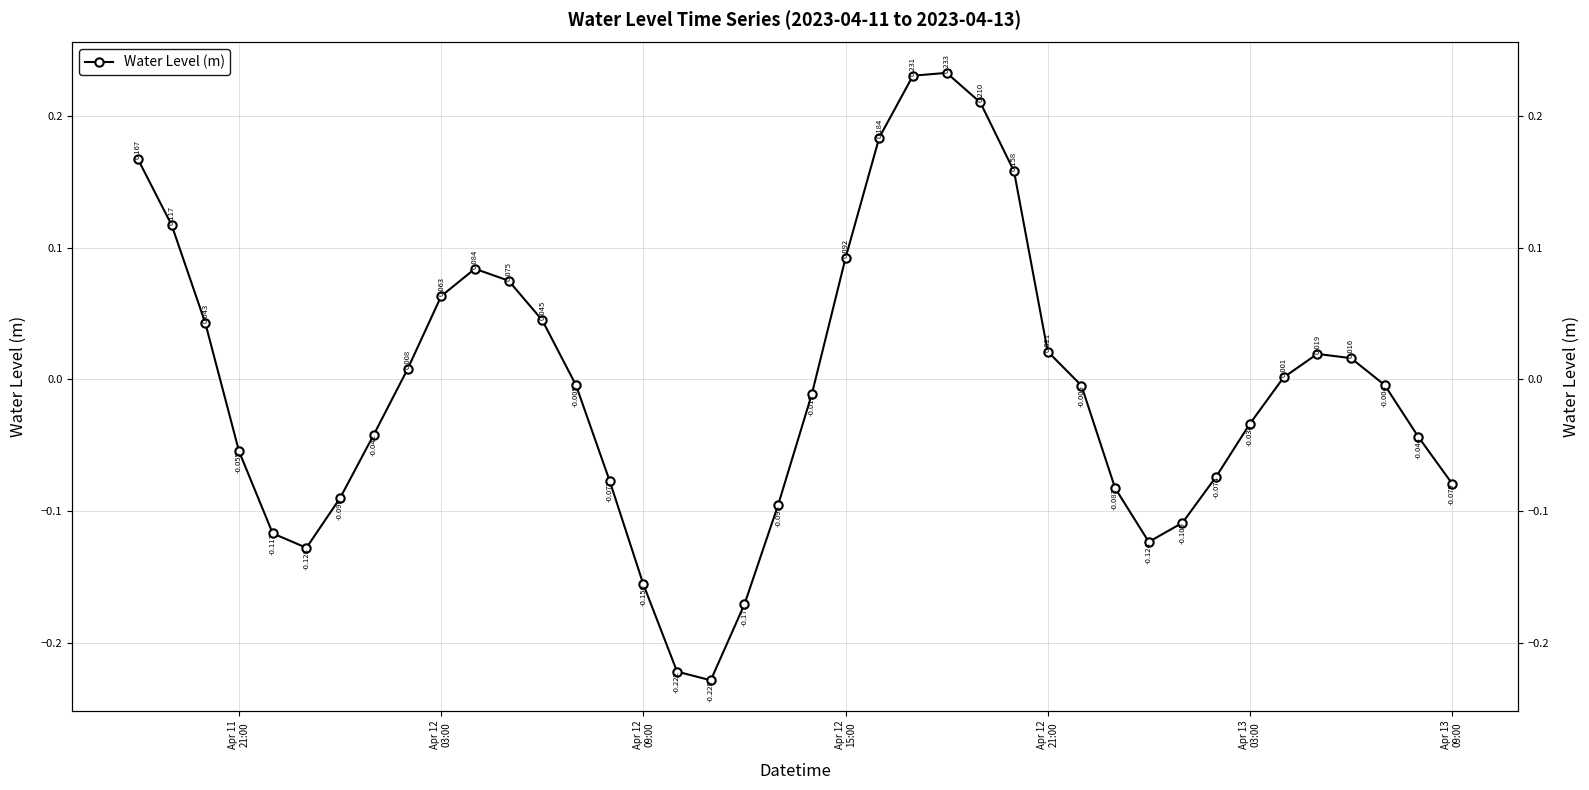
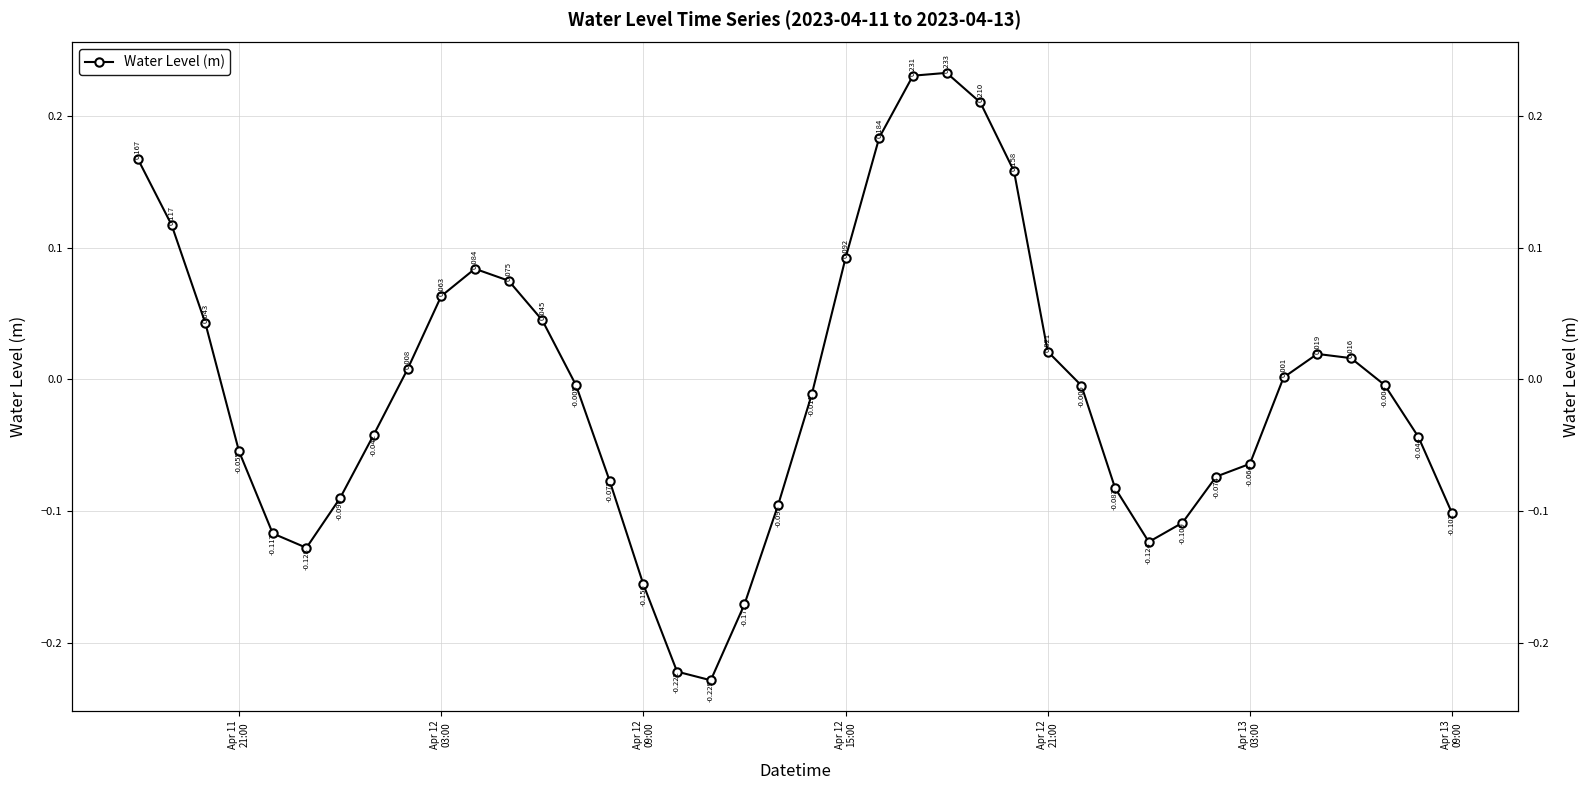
Apr 13 03:00: -0.034 -> -0.064
Apr 13 09:00: -0.079 -> -0.102
